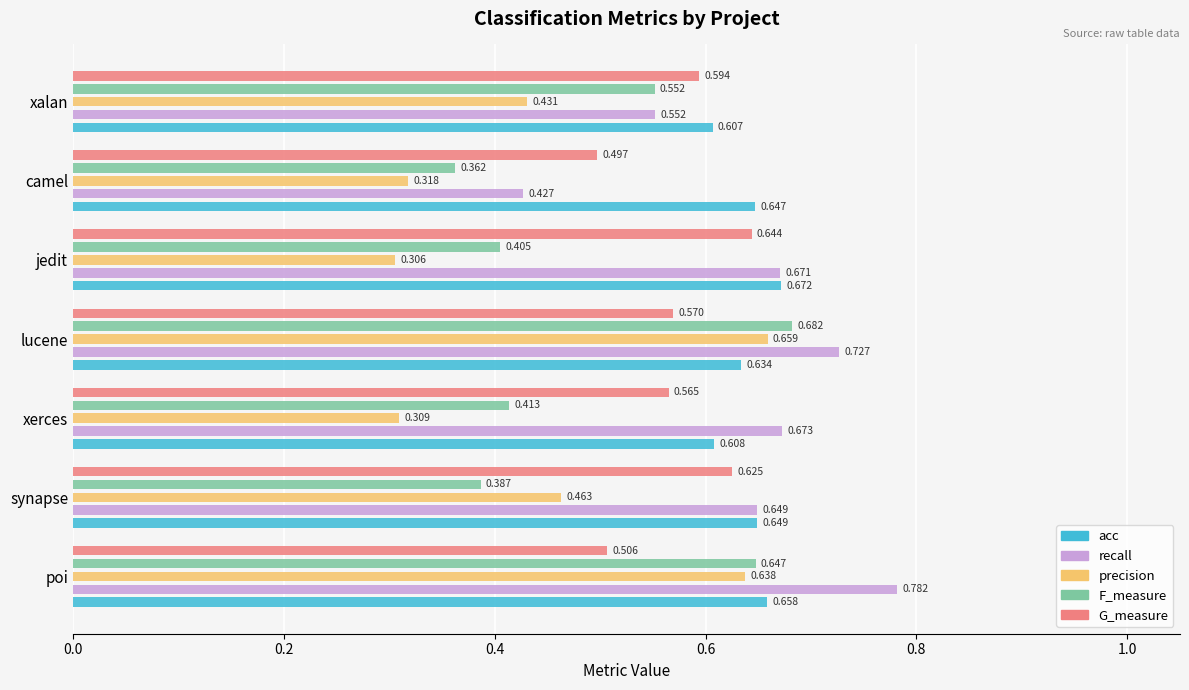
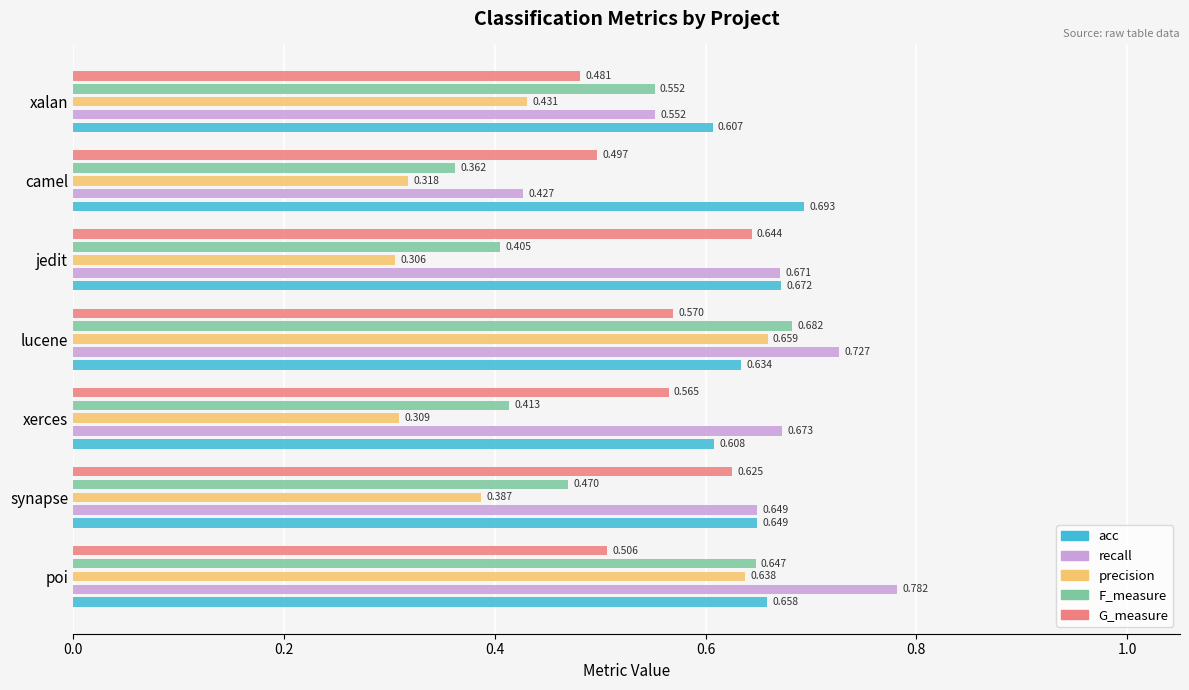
G_measure, xalan: 0.594 -> 0.481
acc, camel: 0.647 -> 0.693
F_measure, synapse: 0.387 -> 0.470
precision, synapse: 0.463 -> 0.387
